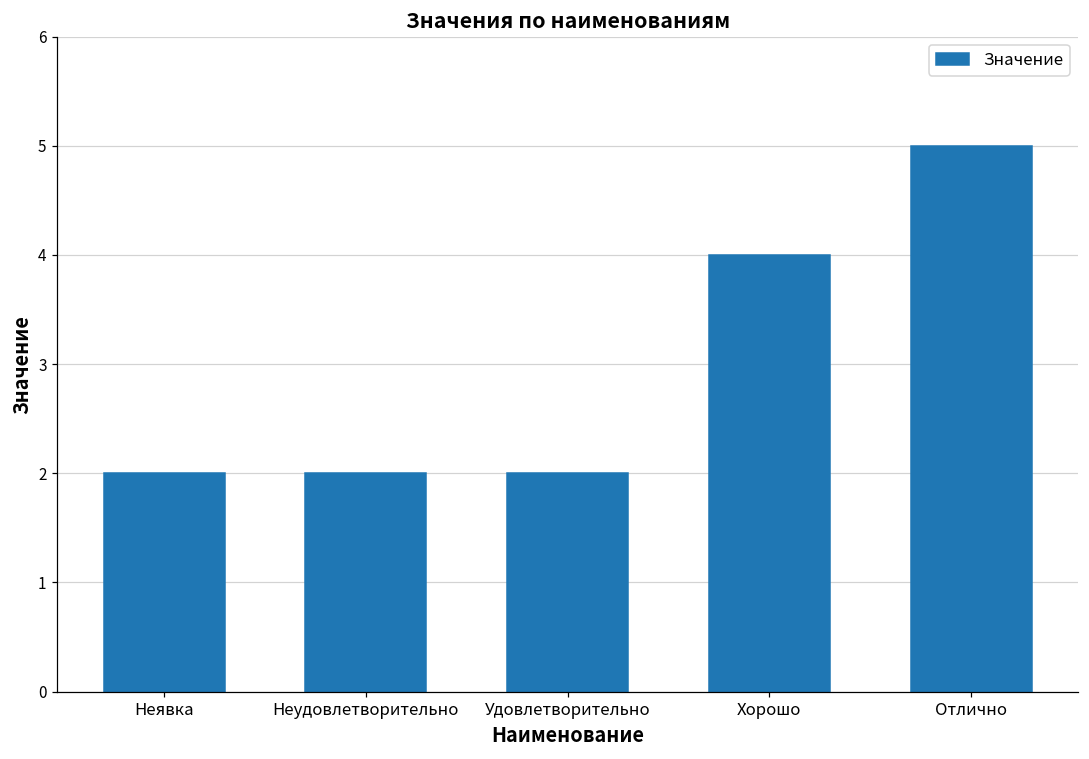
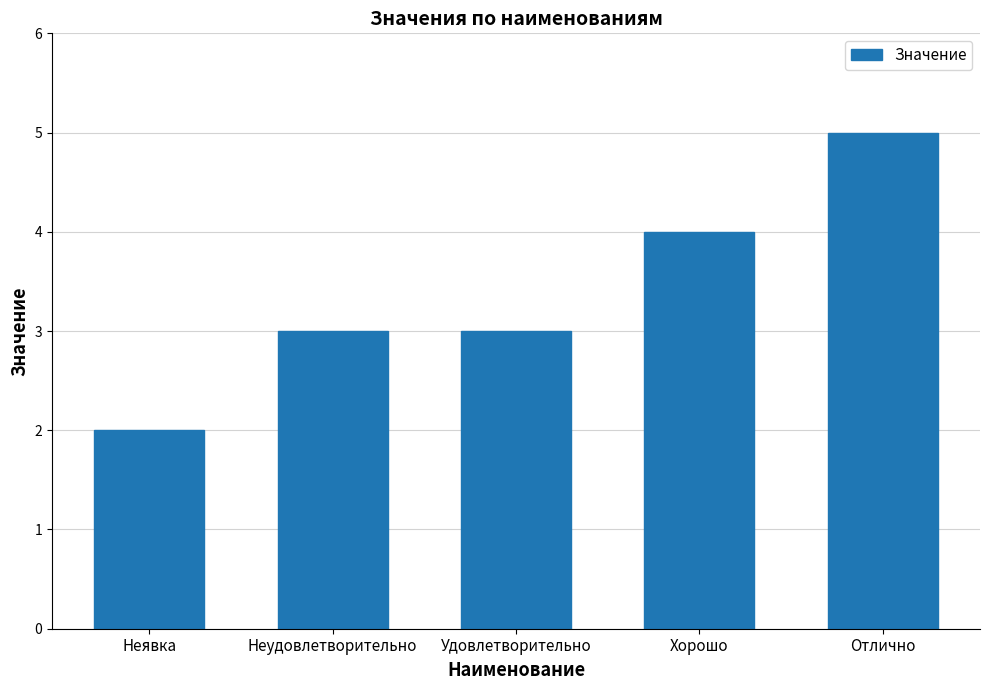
Неудовлетворительно: 2 -> 3
Удовлетворительно: 2 -> 3
